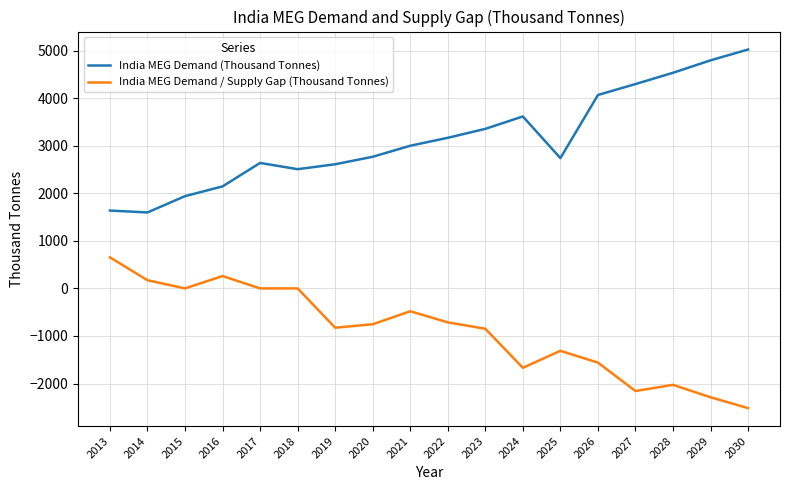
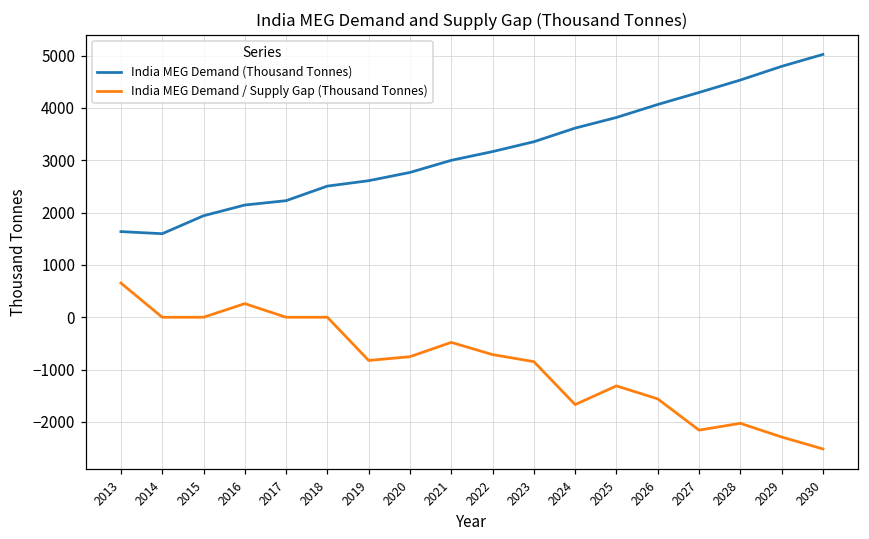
India MEG Demand / Supply Gap (Thousand Tonnes), 2014: 200 -> 0
India MEG Demand (Thousand Tonnes), 2017: 2600 -> 2200
India MEG Demand (Thousand Tonnes), 2025: 2700 -> 3800
